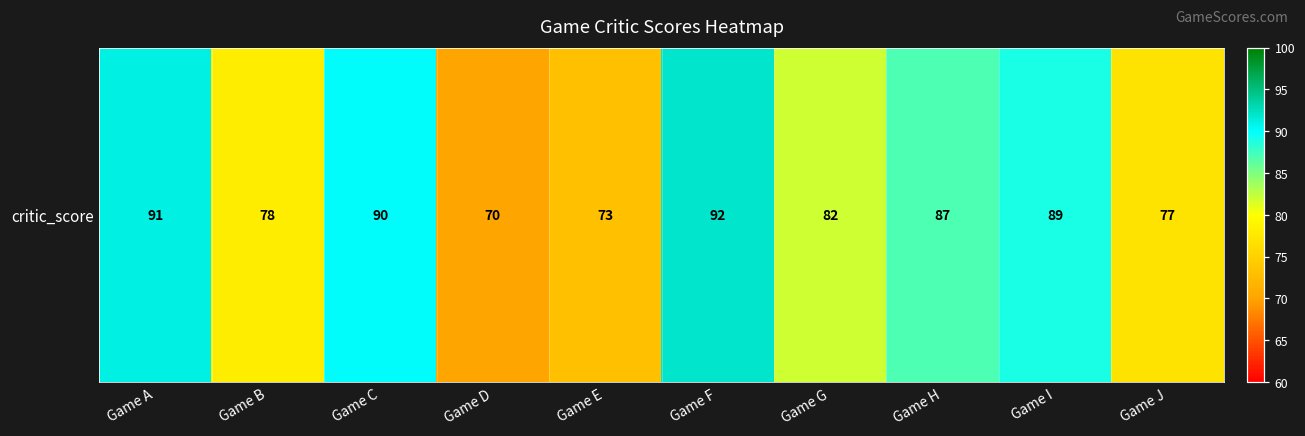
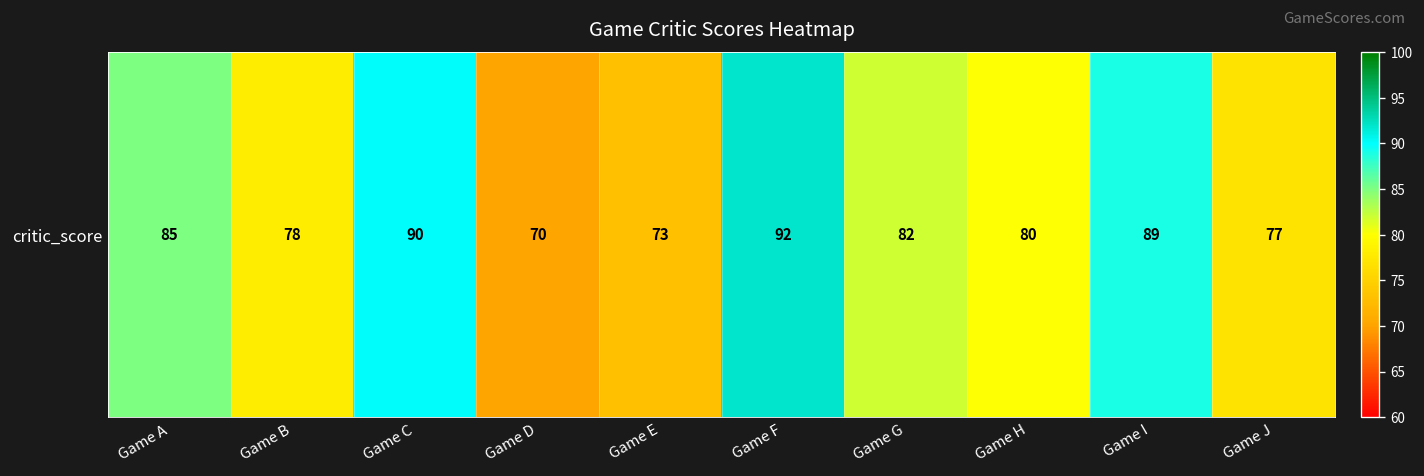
critic_score, Game A: 91 -> 85
critic_score, Game H: 87 -> 80
